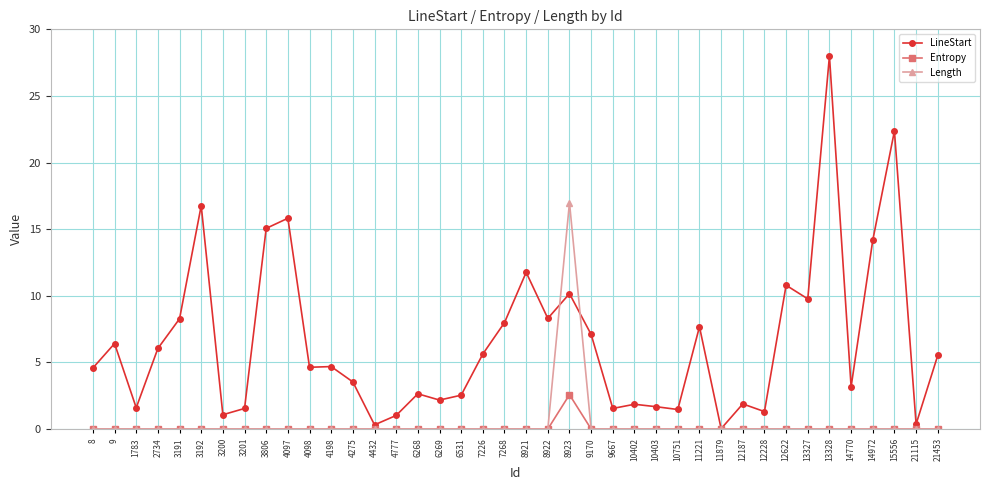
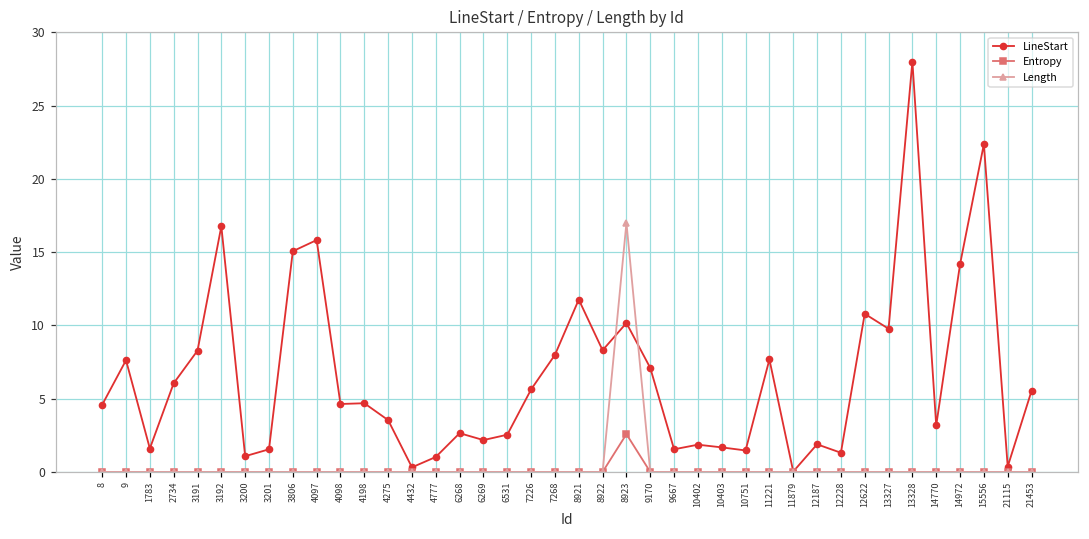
LineStart, 9: 6.4 -> 7.6
